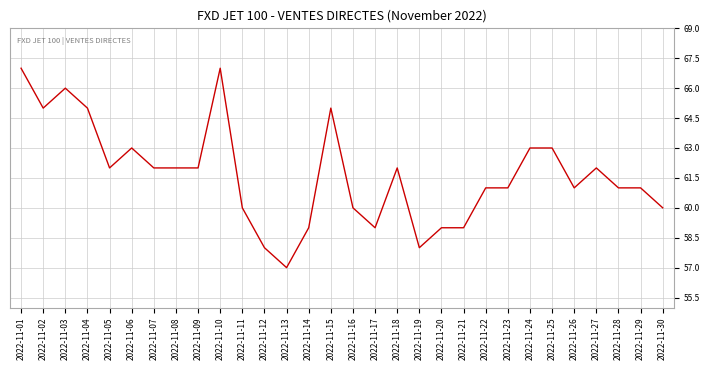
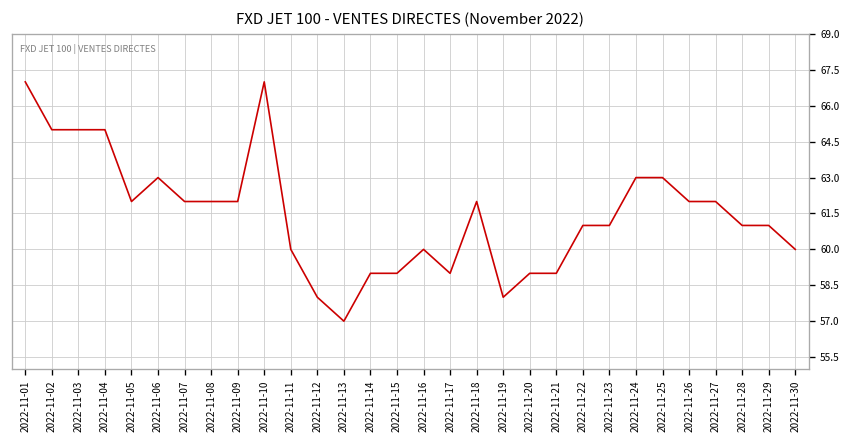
2022-11-03: 66 -> 65
2022-11-15: 65 -> 59
2022-11-26: 61 -> 62
